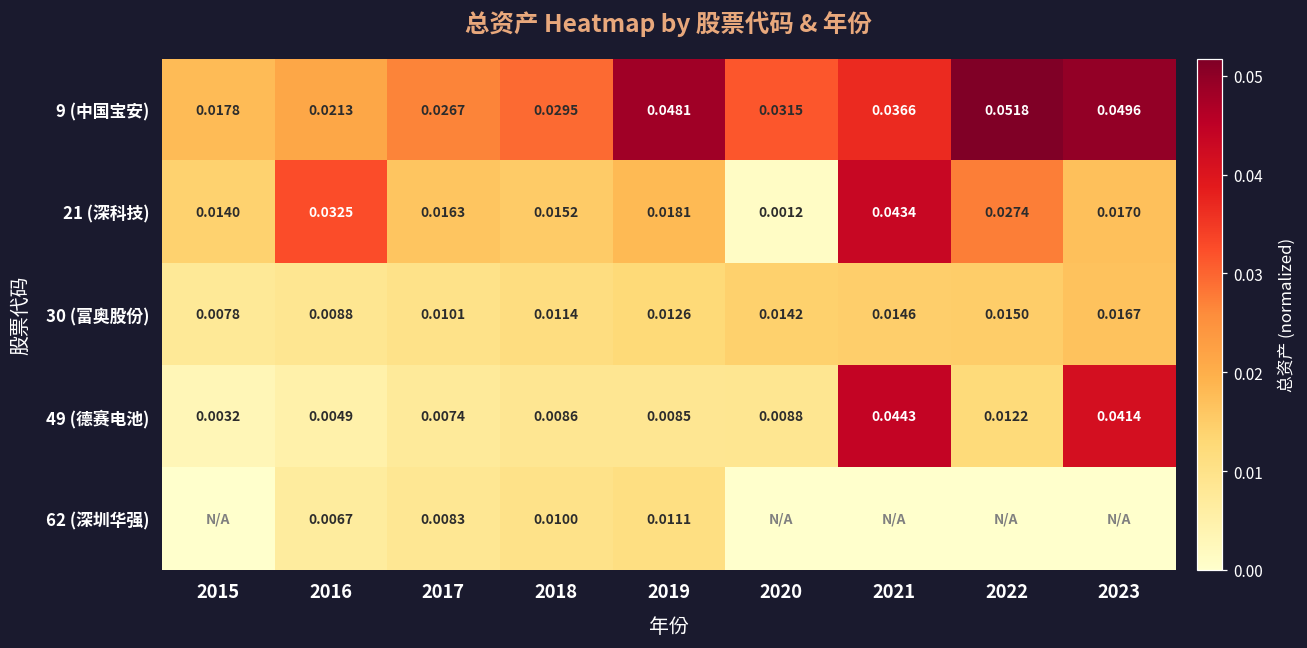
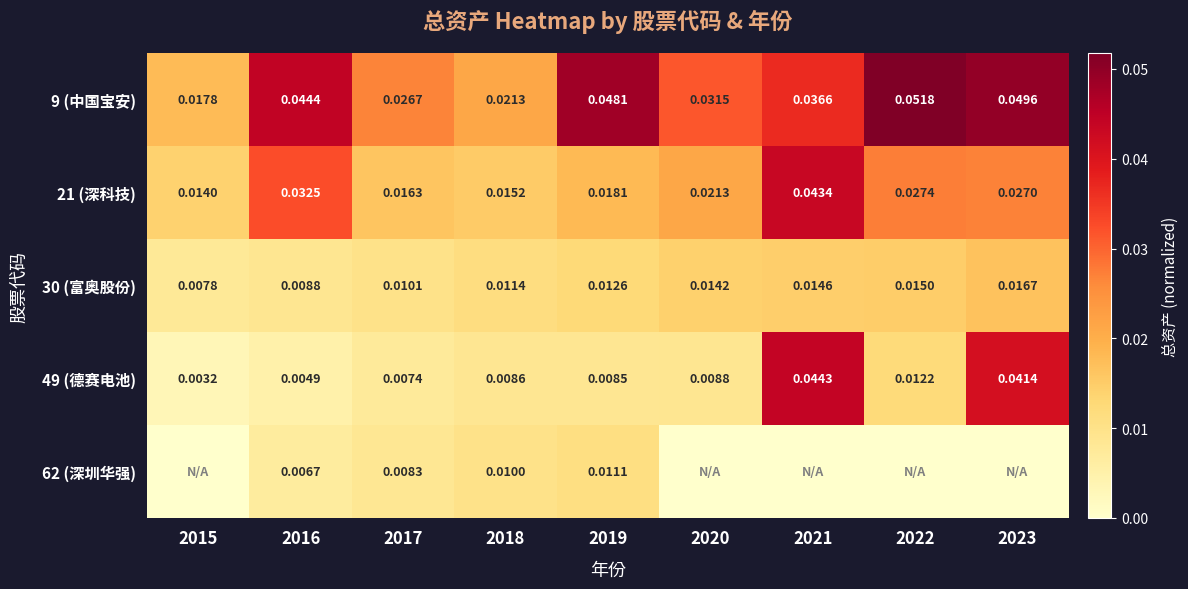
9 (中国宝安), 2016: 0.0213 -> 0.0444
9 (中国宝安), 2018: 0.0295 -> 0.0213
21 (深科技), 2020: 0.0012 -> 0.0213
21 (深科技), 2023: 0.0170 -> 0.0270
